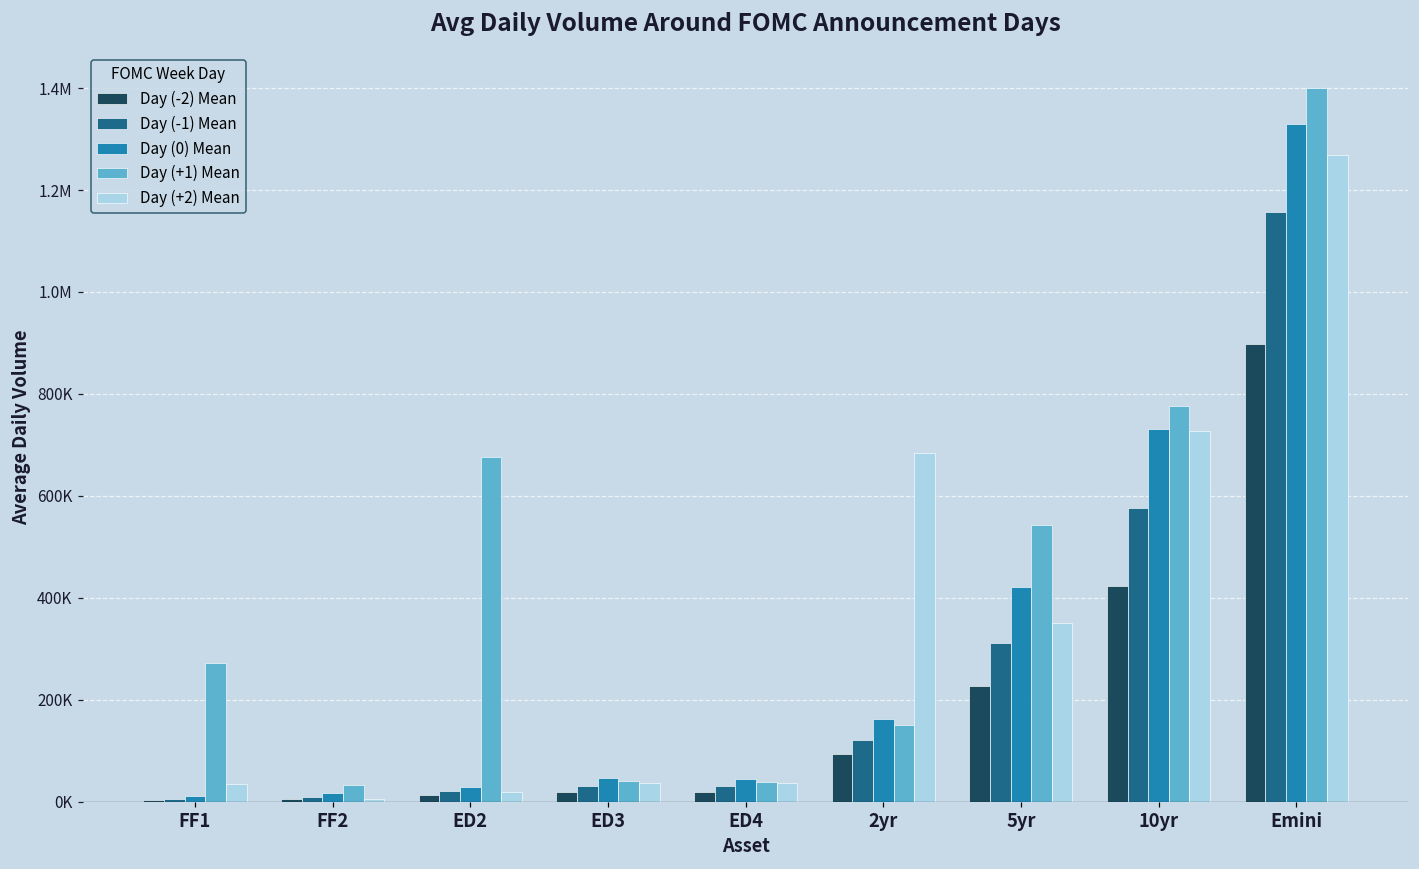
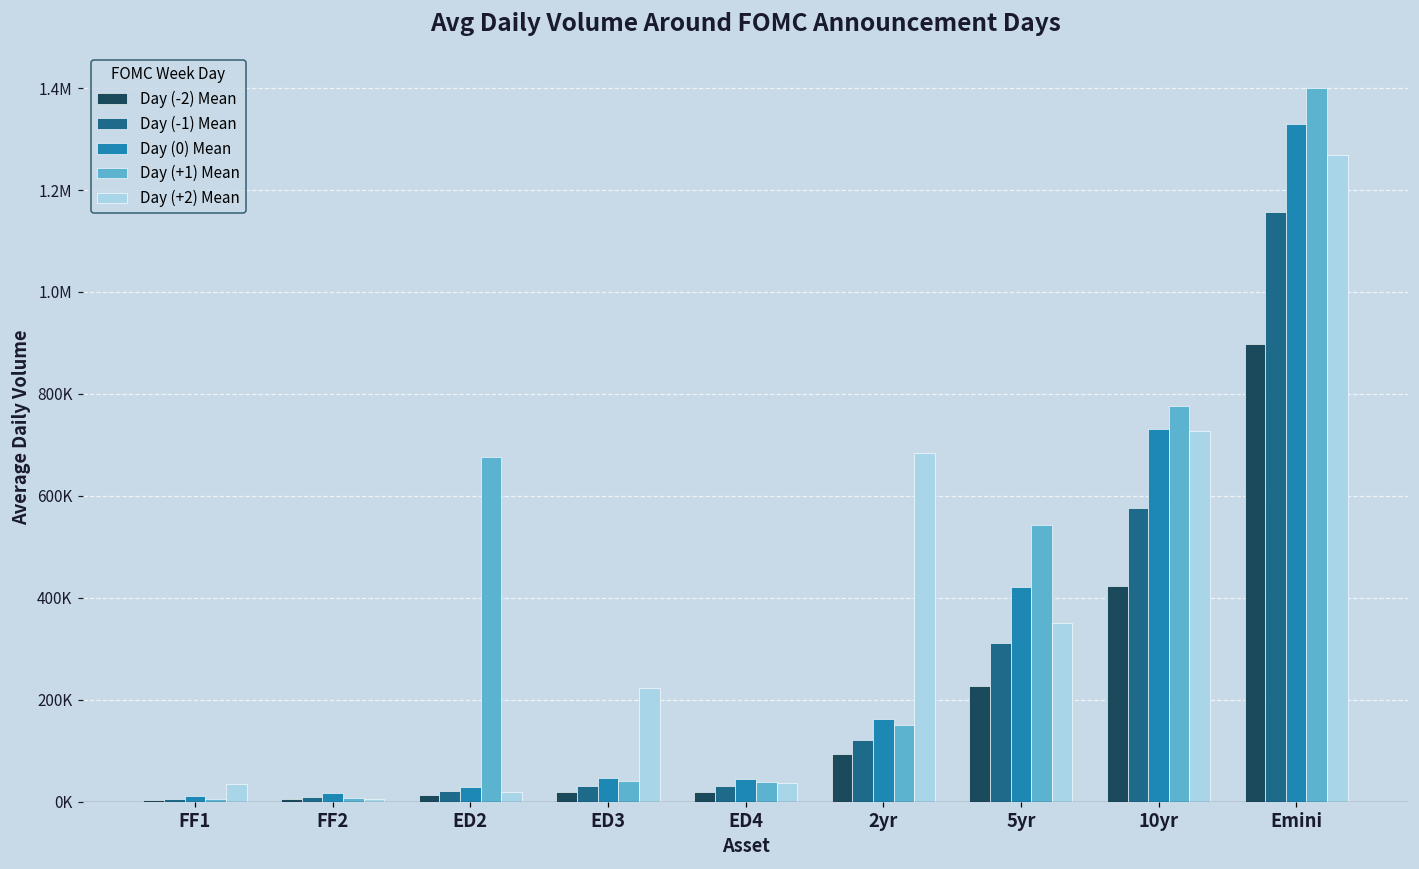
Day (+1) Mean, FF1: 270000 -> 10000
Day (+1) Mean, FF2: 30000 -> 10000
Day (+2) Mean, ED3: 40000 -> 220000
